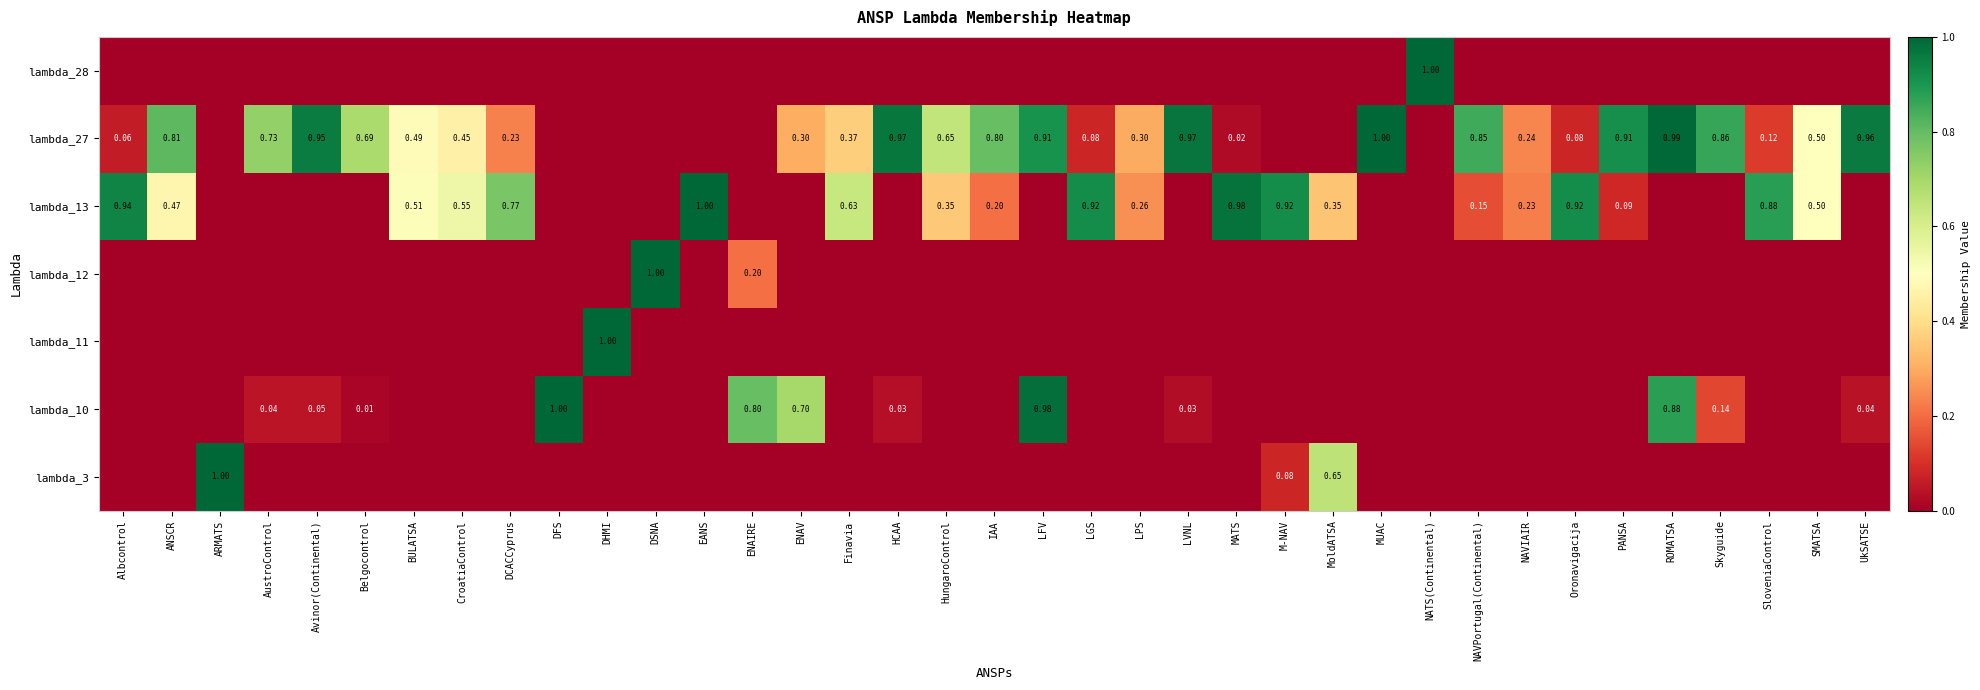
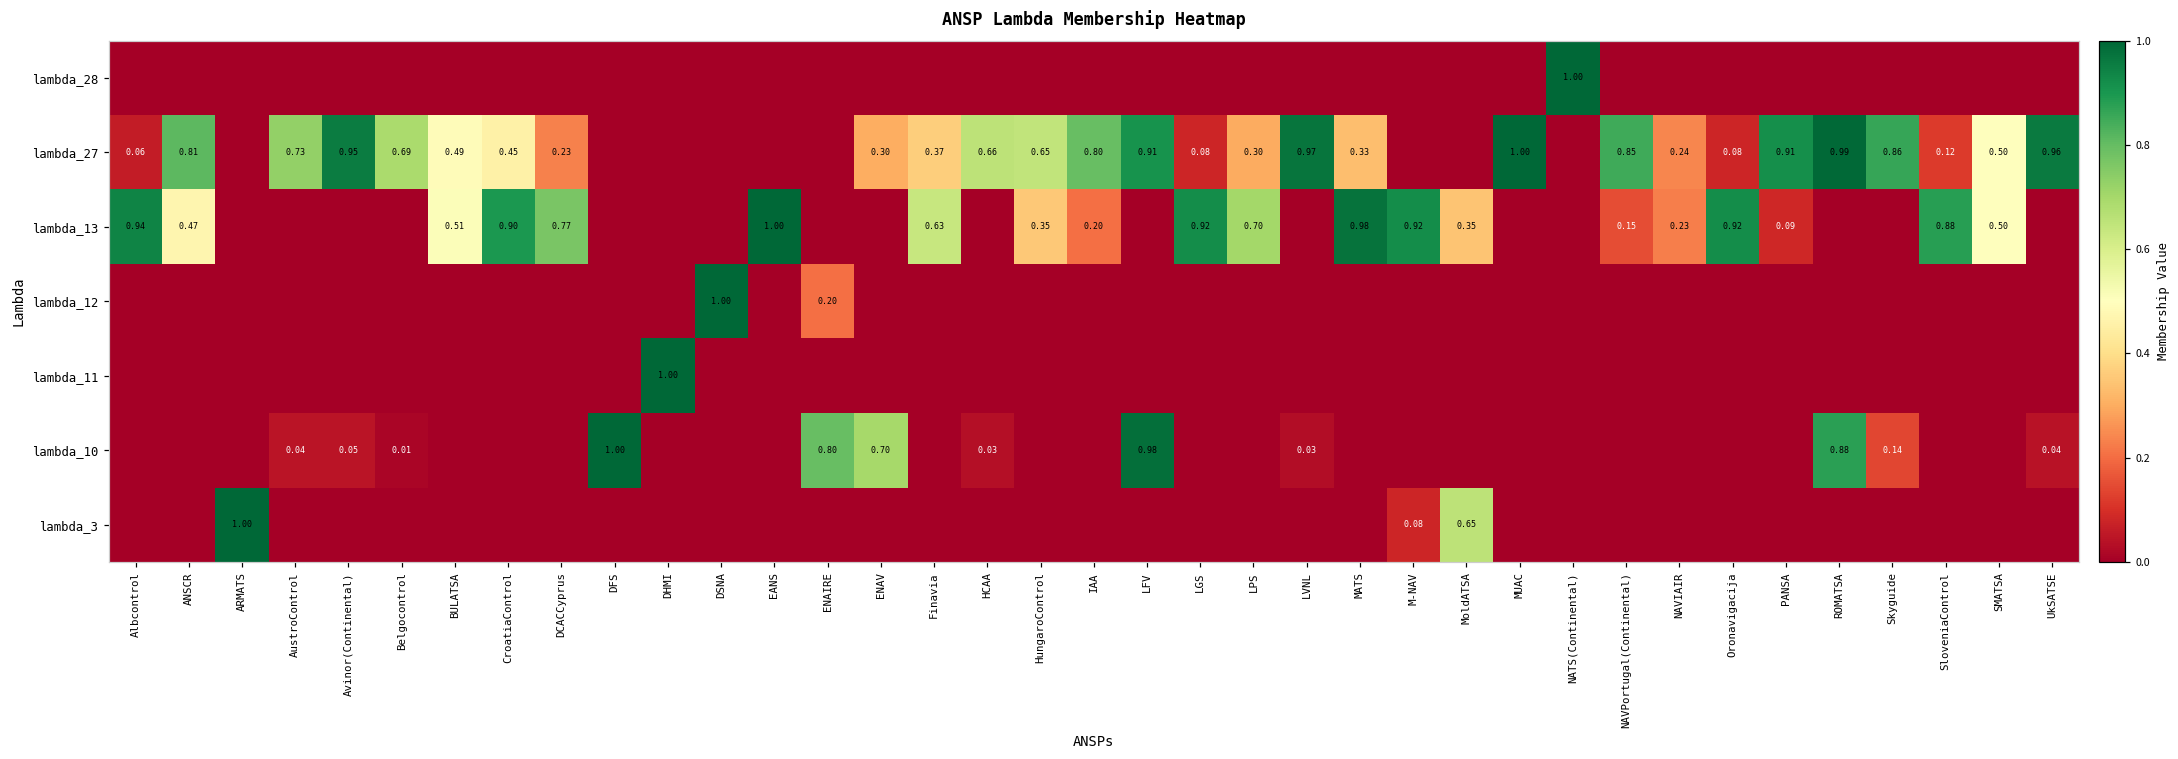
lambda_27, HCAA: 0.97 -> 0.66
lambda_27, MATS: 0.02 -> 0.33
lambda_13, CroatiaControl: 0.55 -> 0.90
lambda_13, LPS: 0.26 -> 0.70
